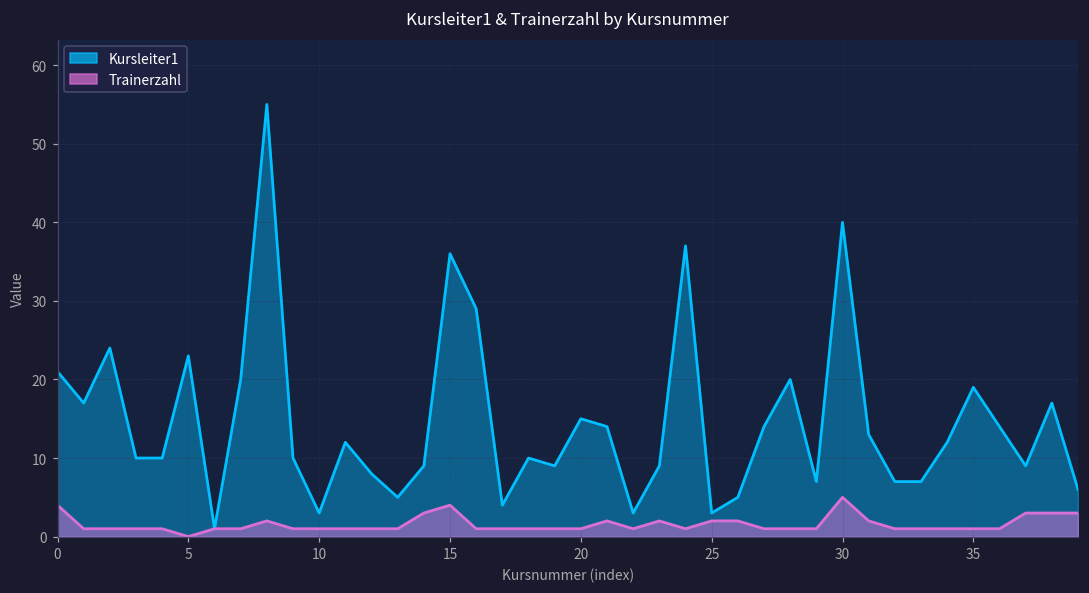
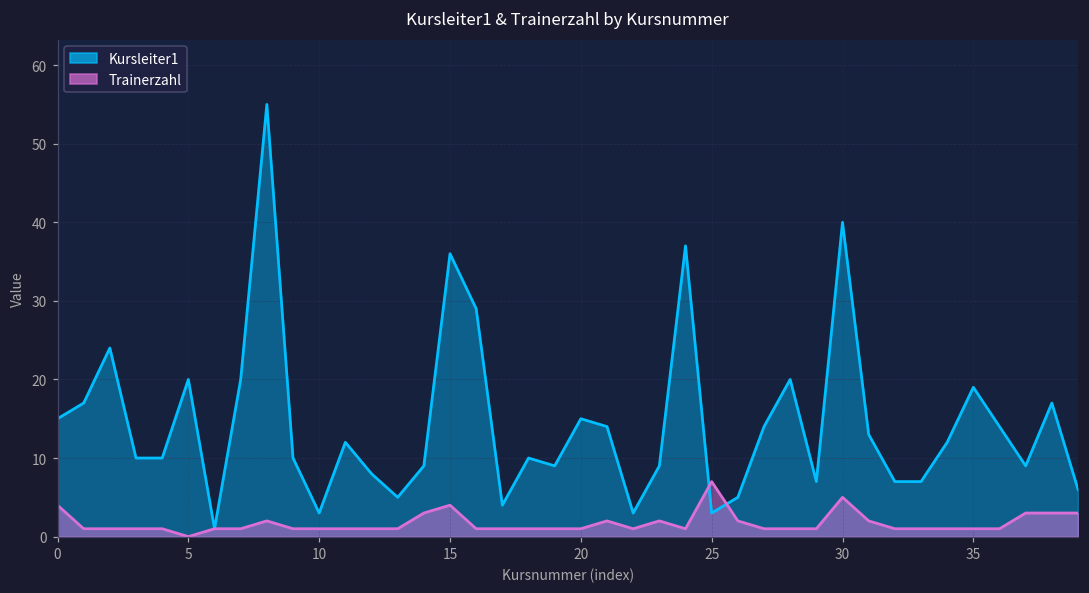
Kursleiter1, 0: 21 -> 15
Kursleiter1, 5: 23 -> 20
Trainerzahl, 25: 2 -> 7
